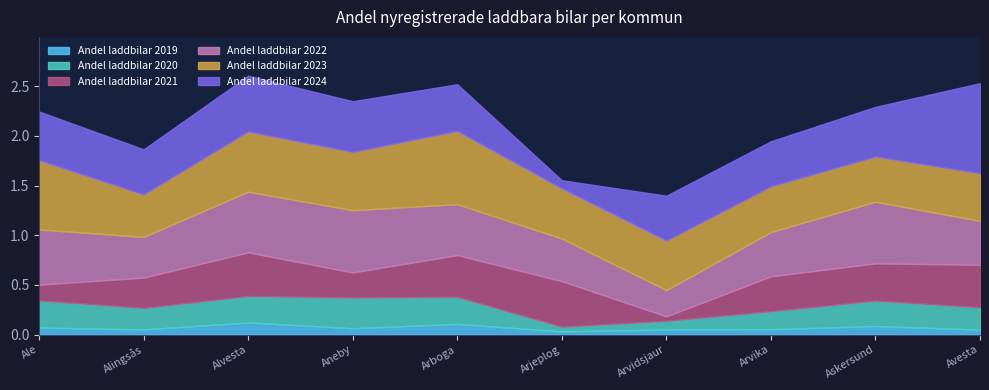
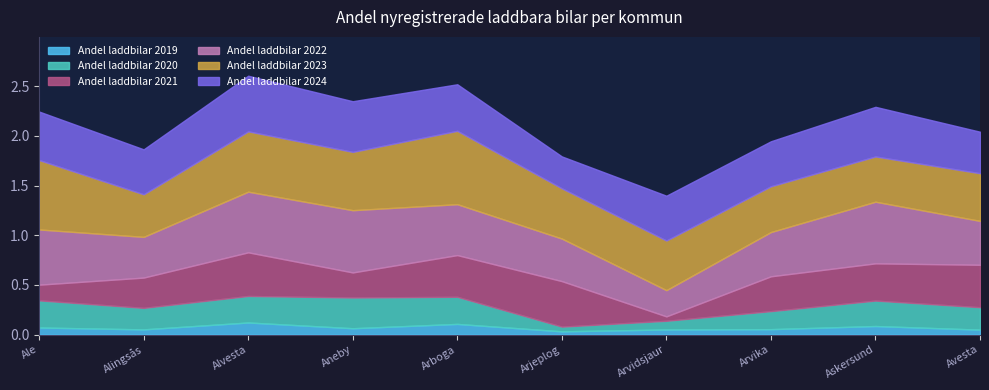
Andel laddbilar 2024, Arjeplog: 0.1 -> 0.3
Andel laddbilar 2024, Avesta: 0.9 -> 0.4
